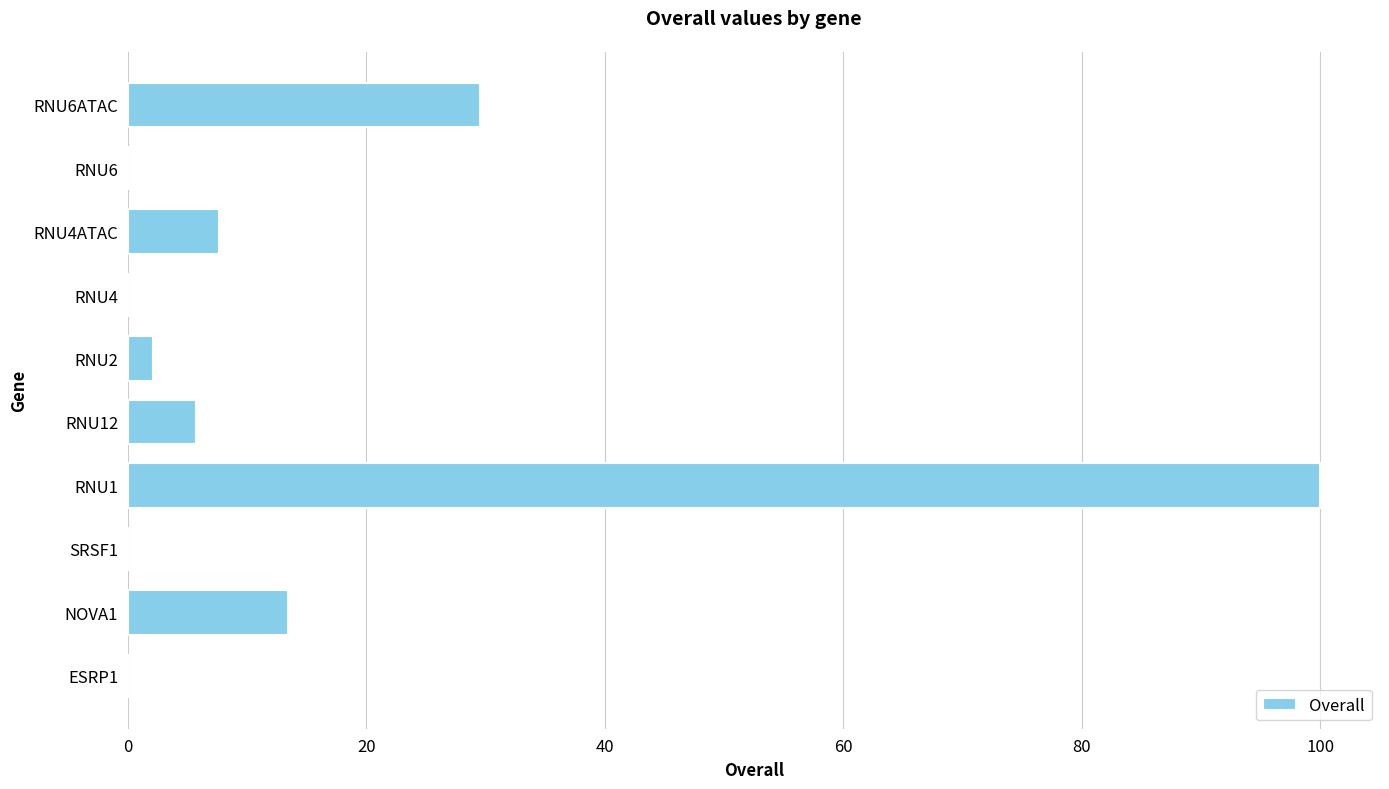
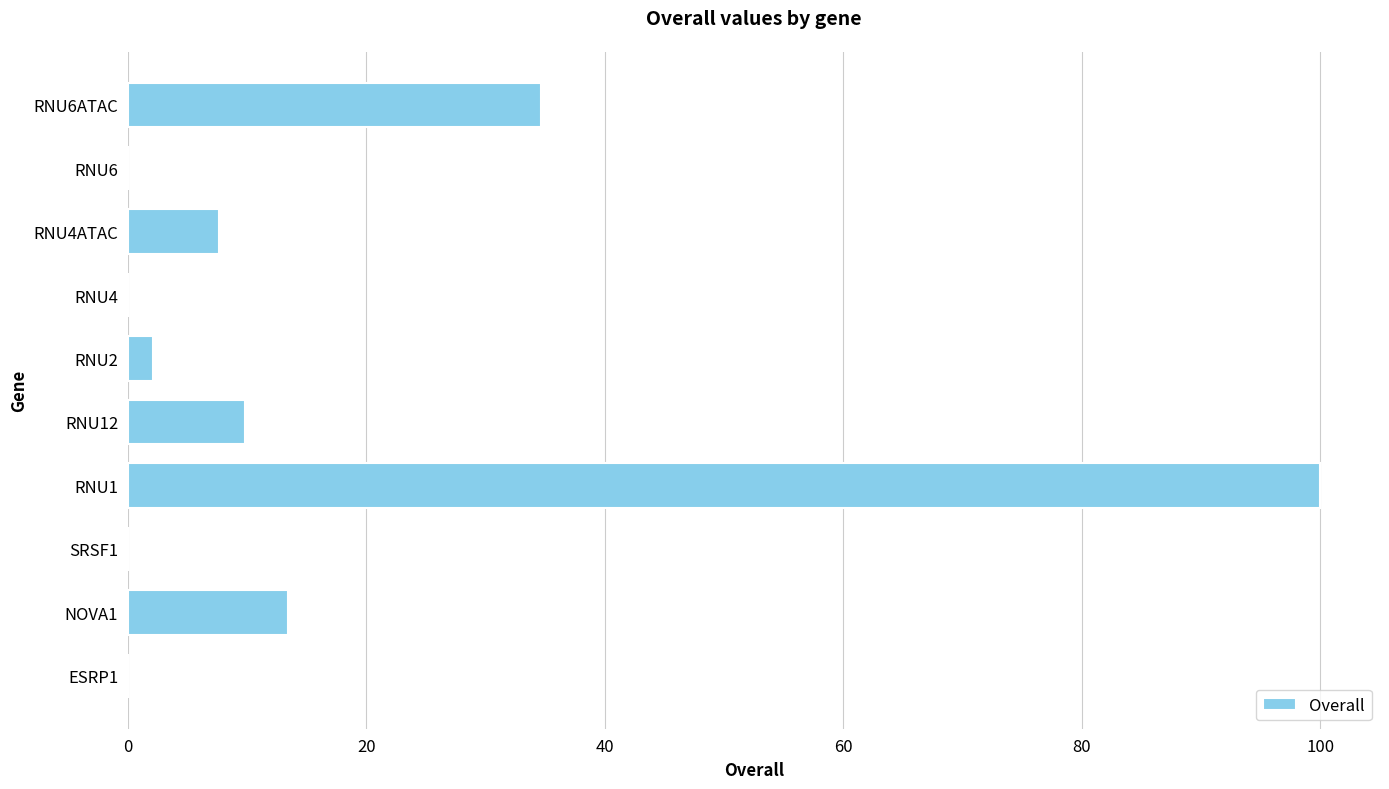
RNU6ATAC: 29.5 -> 34.7
RNU12: 5.7 -> 9.8
